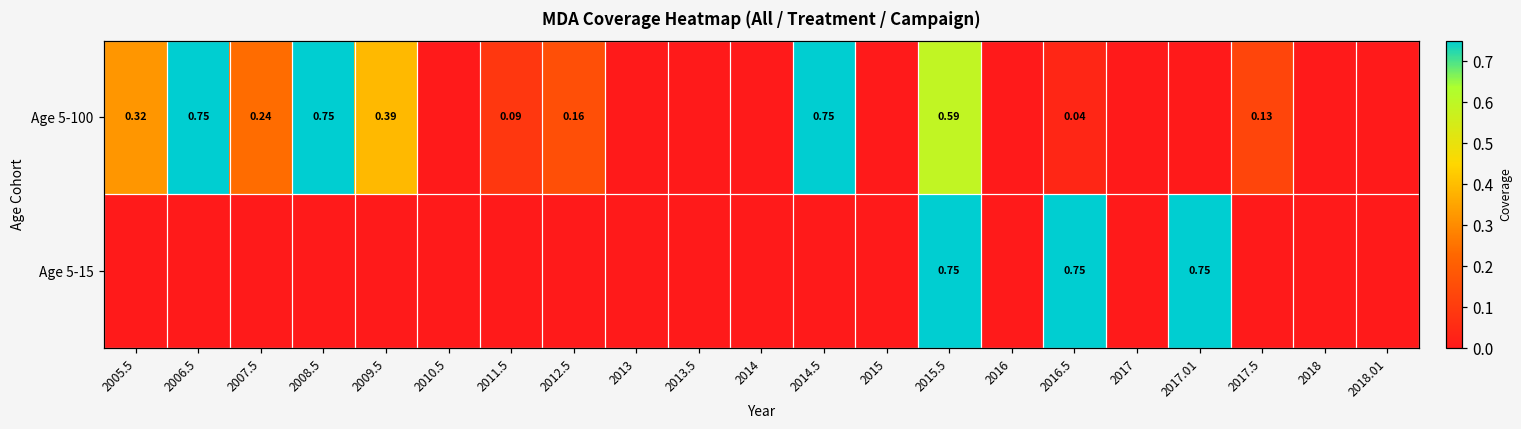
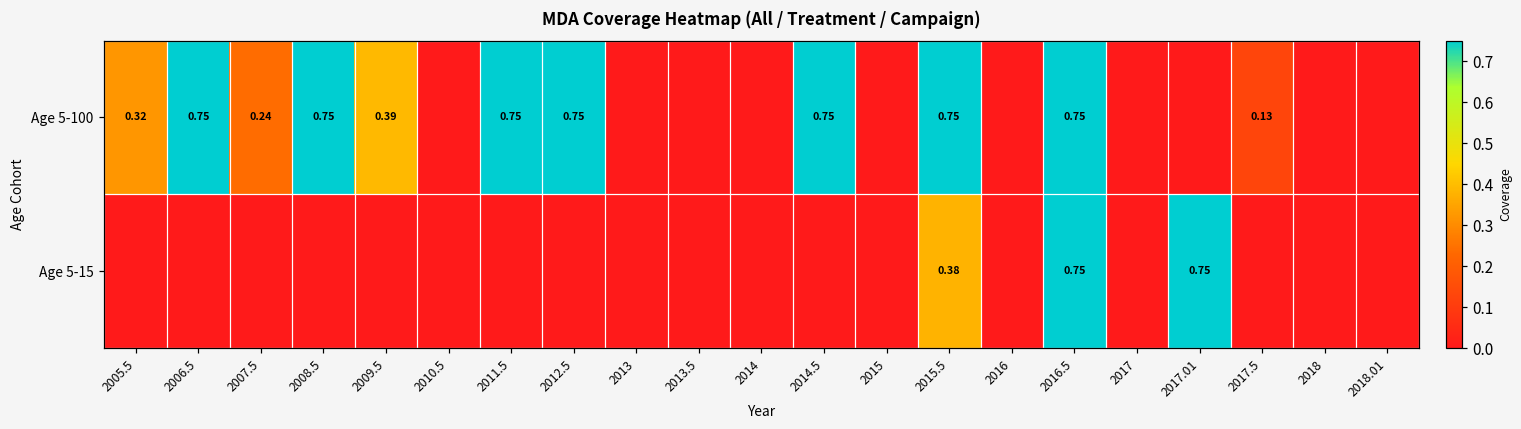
Age 5-100, 2011.5: 0.09 -> 0.75
Age 5-100, 2012.5: 0.16 -> 0.75
Age 5-100, 2015.5: 0.59 -> 0.75
Age 5-100, 2016.5: 0.04 -> 0.75
Age 5-15, 2015.5: 0.75 -> 0.38
